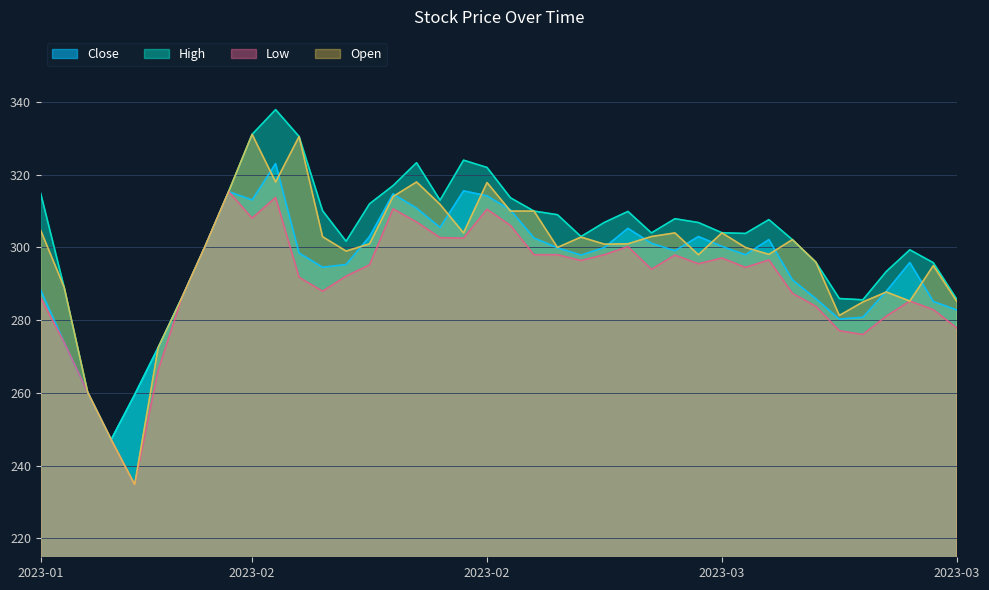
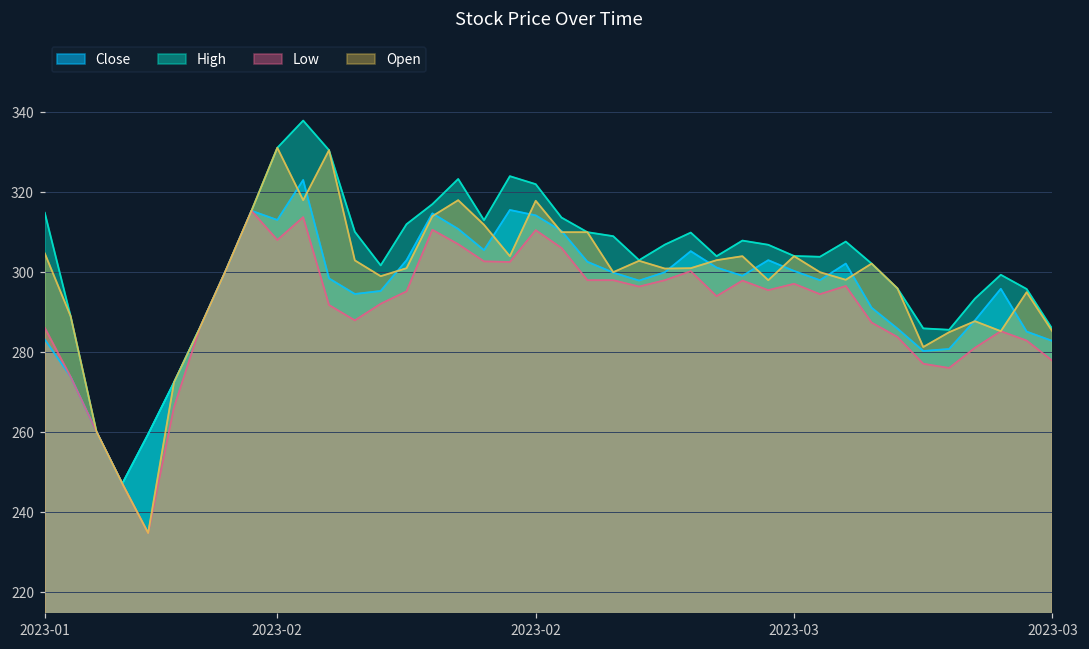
Close, 2023-01: 288 -> 283
